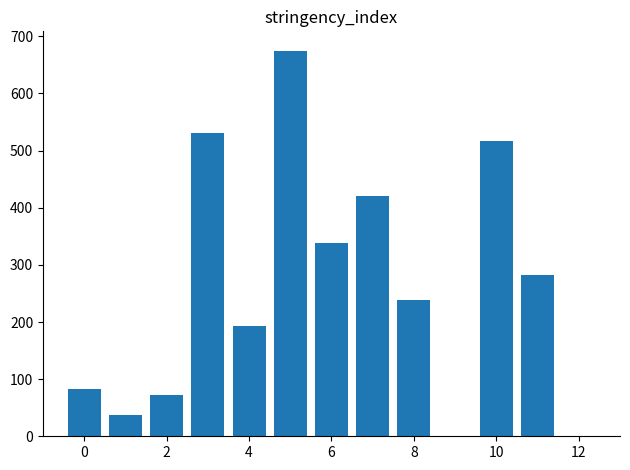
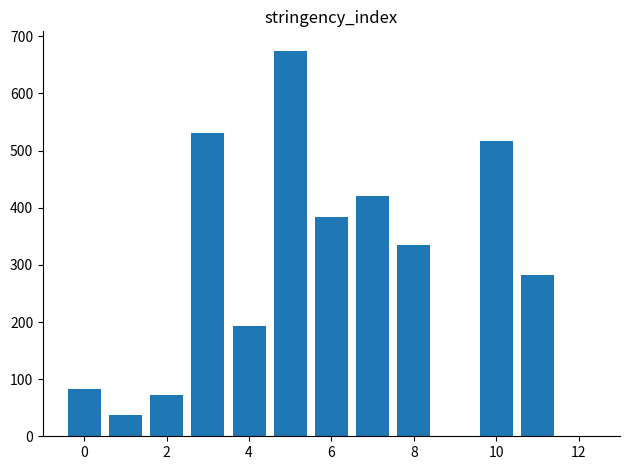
6: 340 -> 380
8: 240 -> 340
